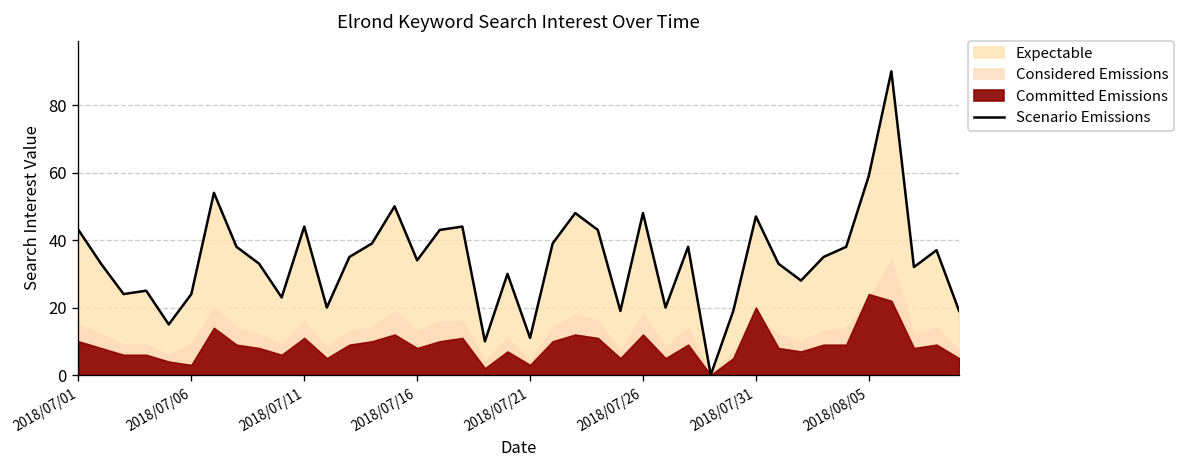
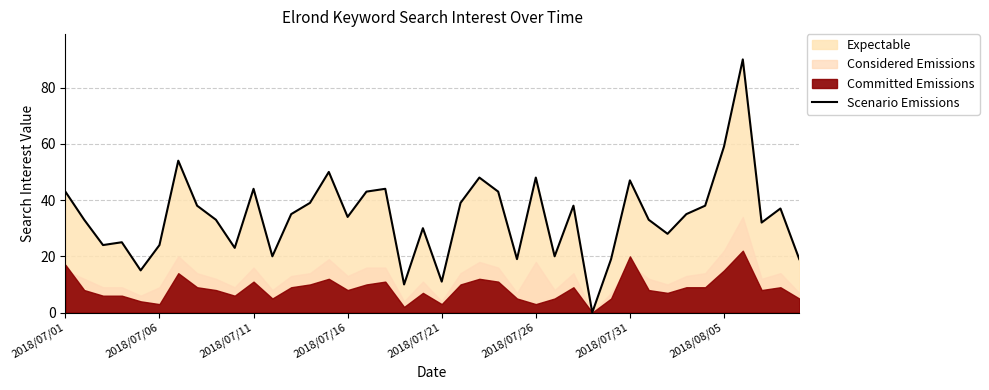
Committed Emissions, 2018/07/01: 10 -> 17
Committed Emissions, 2018/07/26: 12 -> 3
Committed Emissions, 2018/08/05: 24 -> 15
